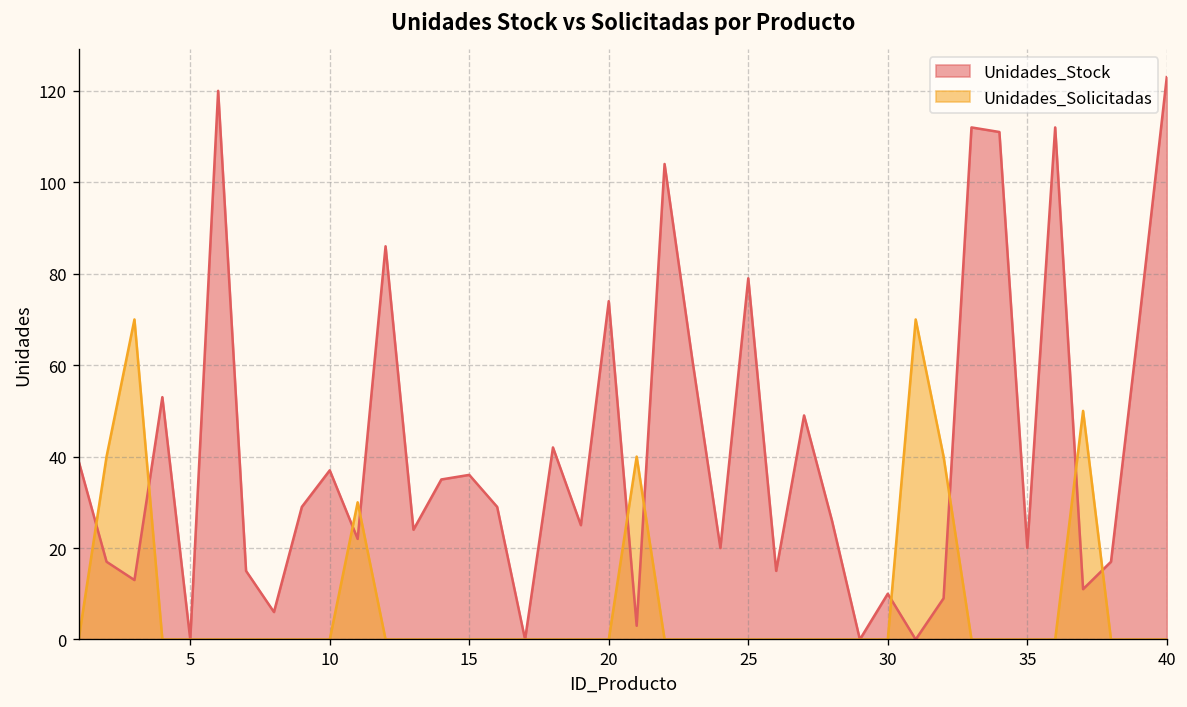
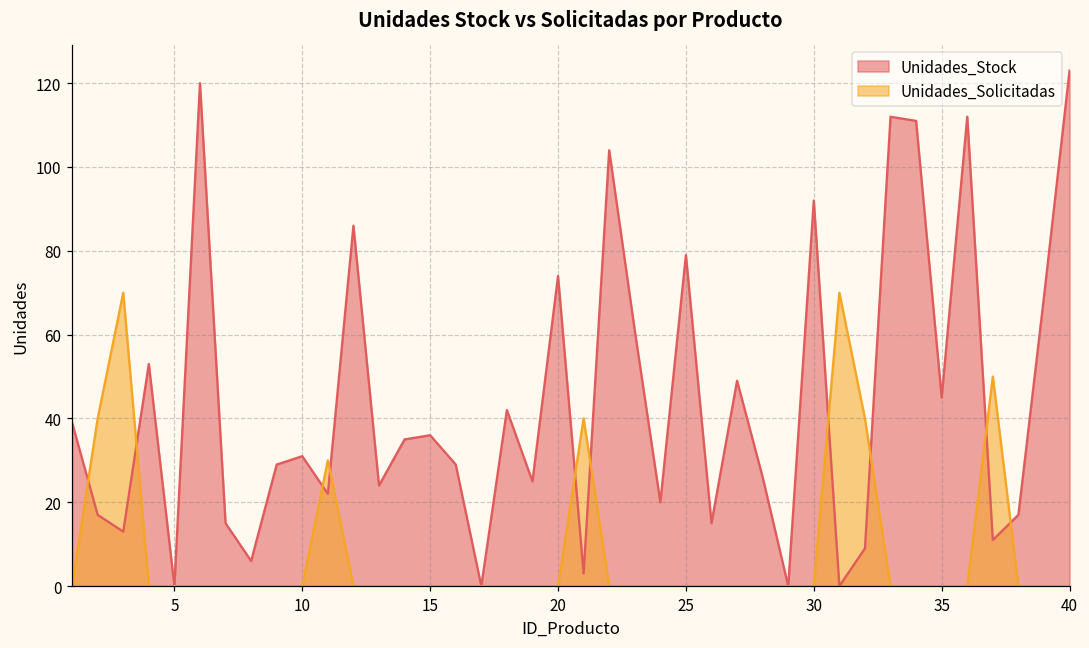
Unidades_Stock, 10: 37 -> 31
Unidades_Stock, 30: 10 -> 92
Unidades_Stock, 35: 20 -> 45
